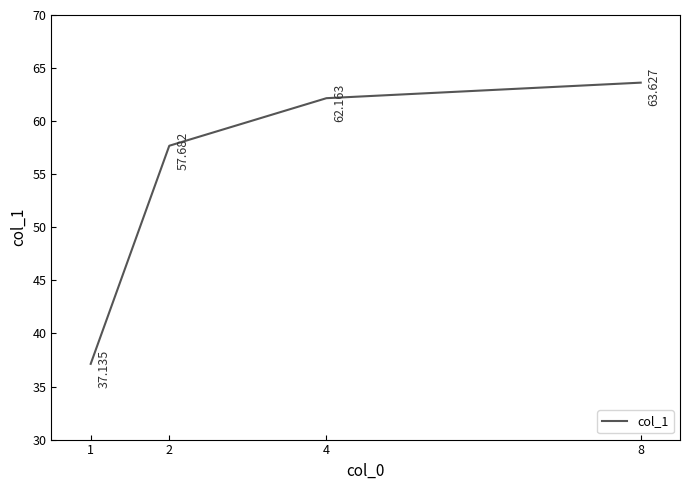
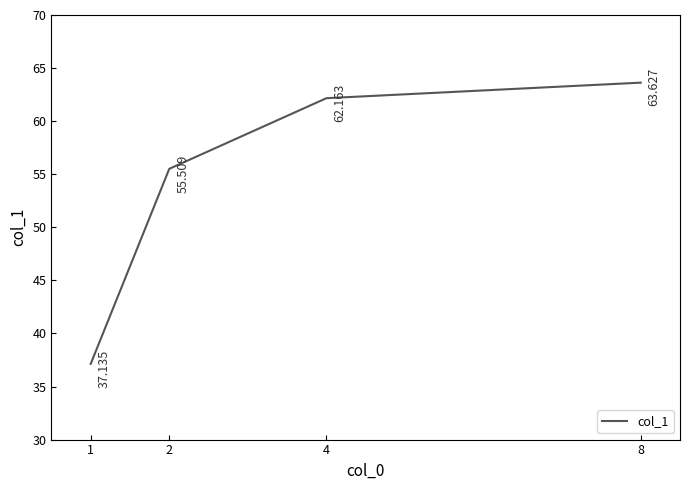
2: 57.682 -> 55.509
